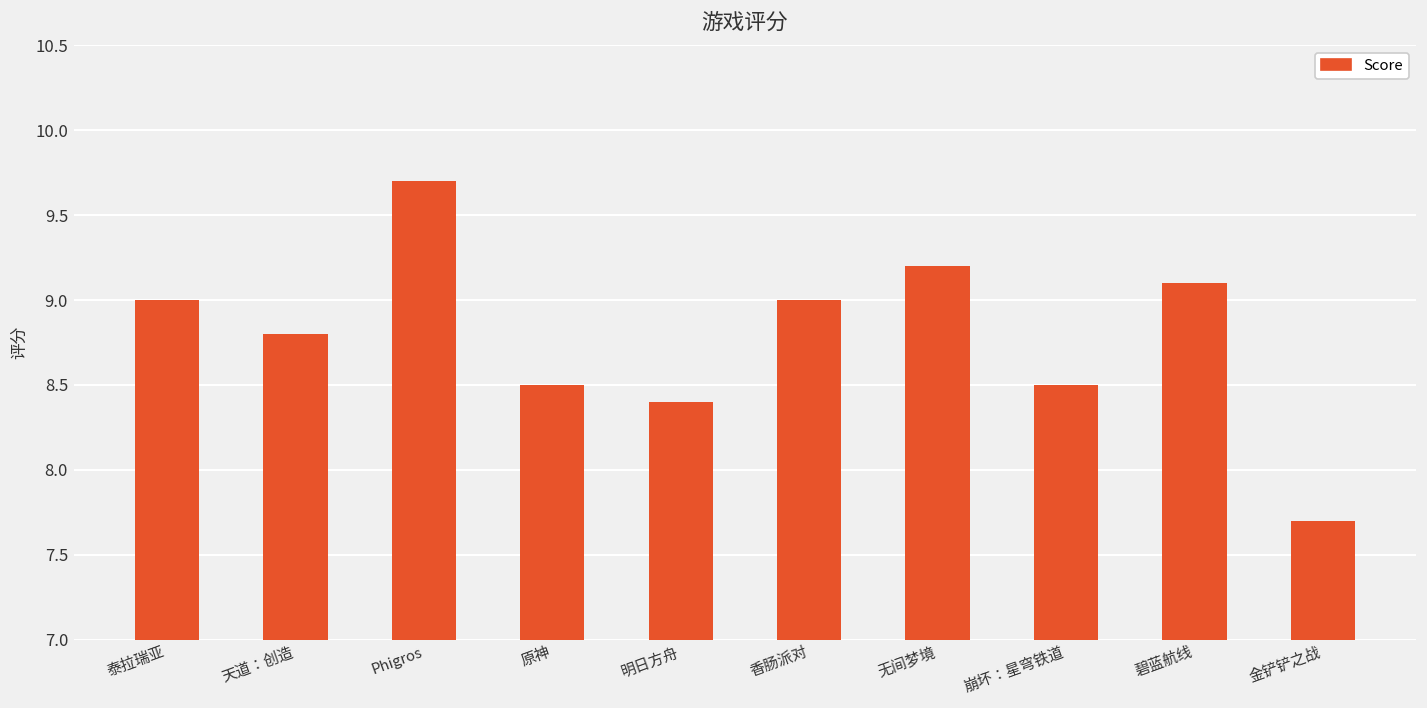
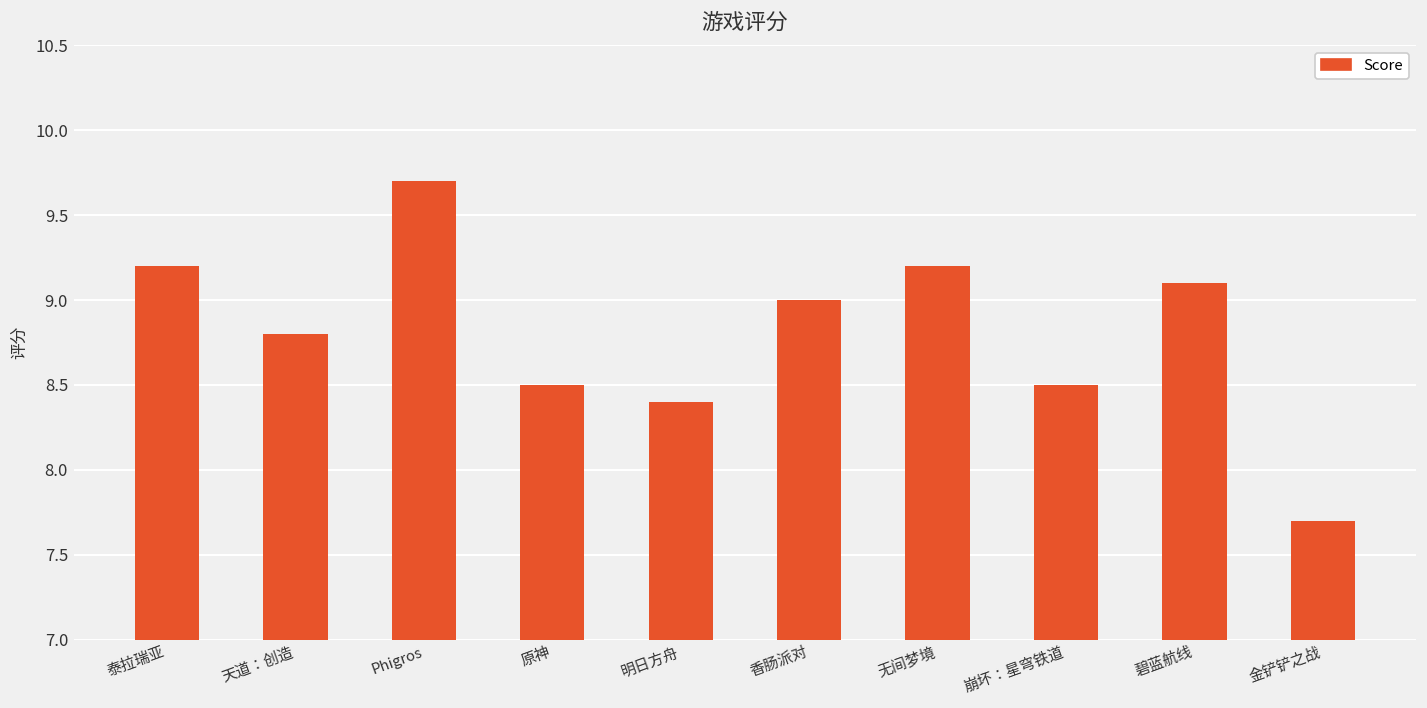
泰拉瑞亚: 9.0 -> 9.2
